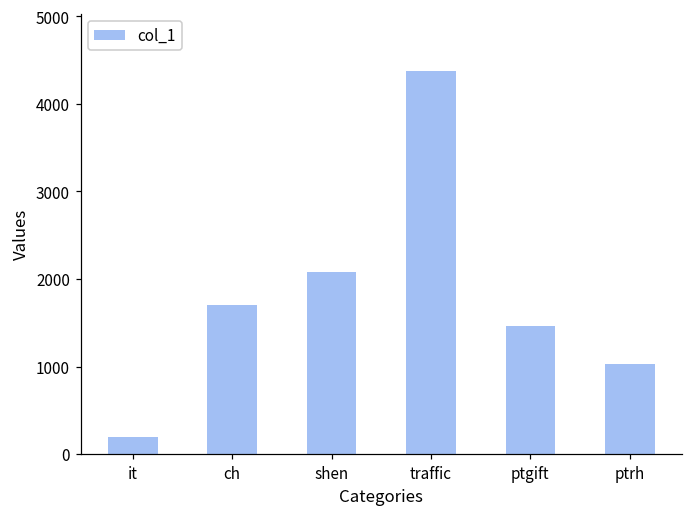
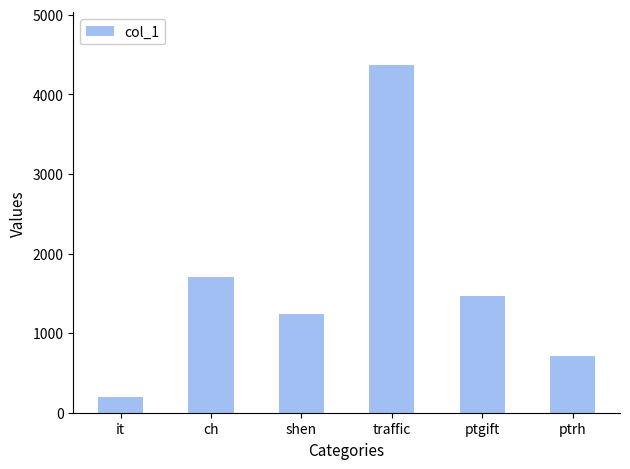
shen: 2100 -> 1200
ptrh: 1000 -> 700
